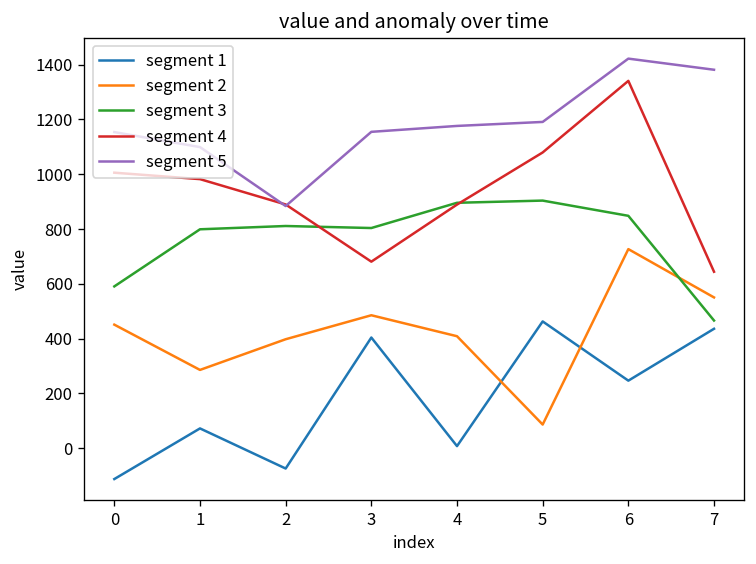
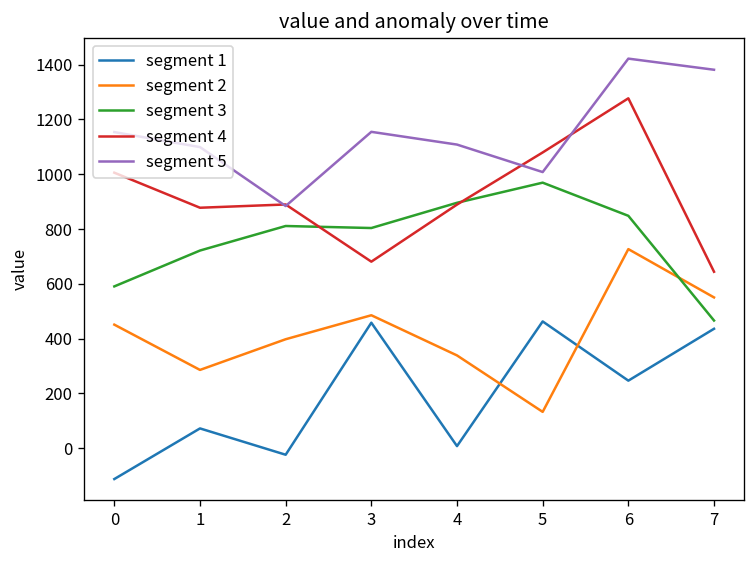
segment 3, 1: 800 -> 720
segment 4, 1: 980 -> 880
segment 1, 2: -70 -> -20
segment 1, 3: 400 -> 460
segment 2, 4: 410 -> 340
segment 5, 4: 1180 -> 1110
segment 2, 5: 90 -> 130
segment 3, 5: 900 -> 970
segment 5, 5: 1190 -> 1010
segment 4, 6: 1340 -> 1280
